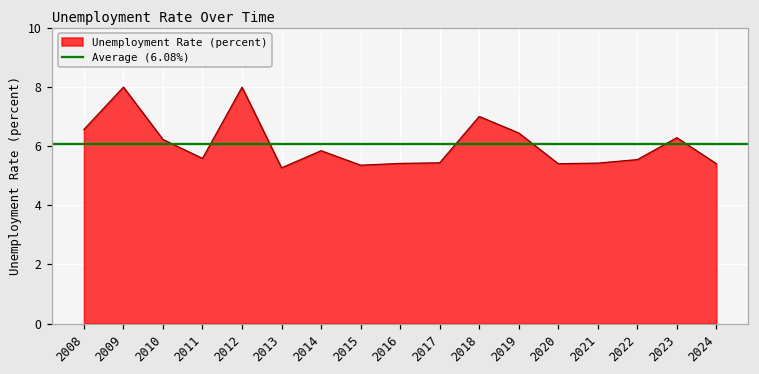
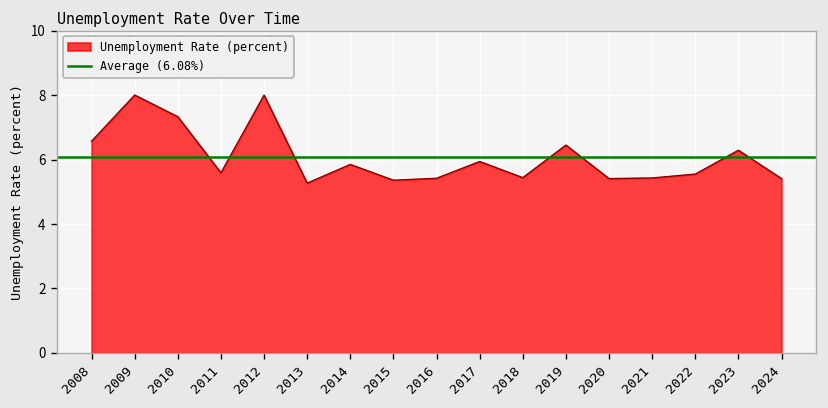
2010: 6.2 -> 7.3
2017: 5.4 -> 5.9
2018: 7.0 -> 5.4
